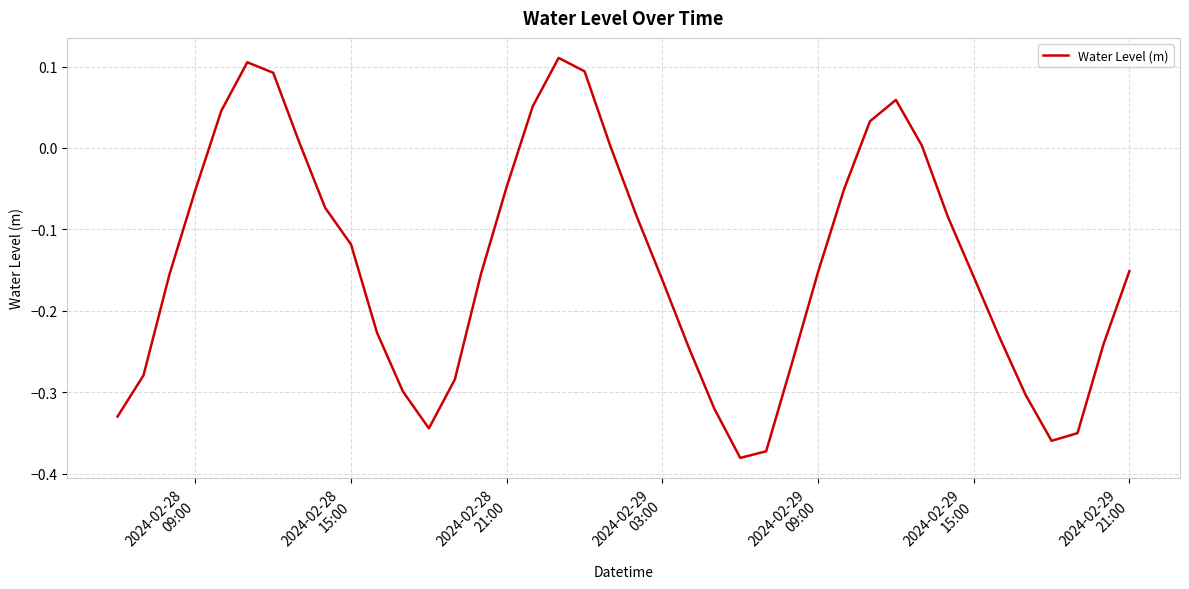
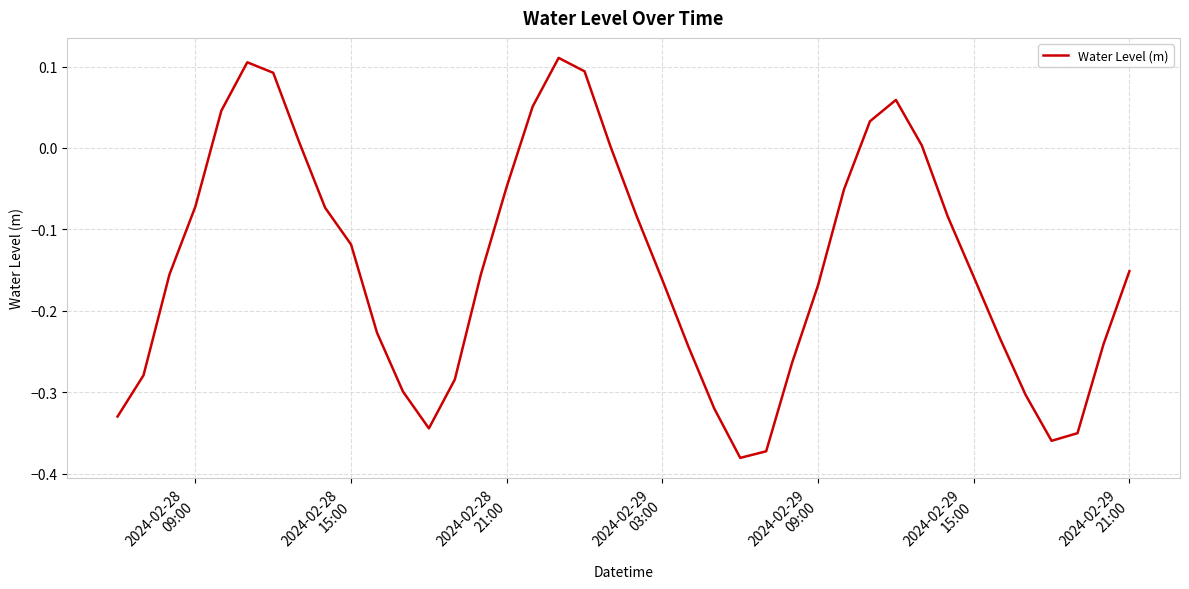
2024-02-28 09:00: -0.05 -> -0.07
2024-02-29 09:00: -0.15 -> -0.17
